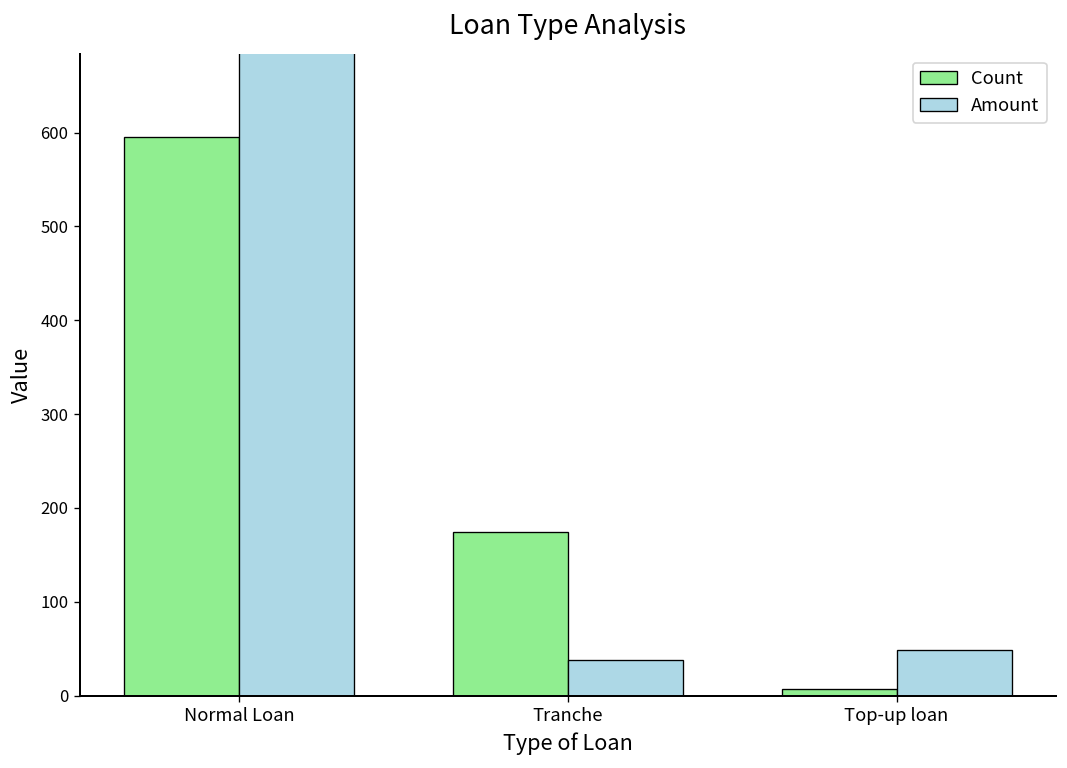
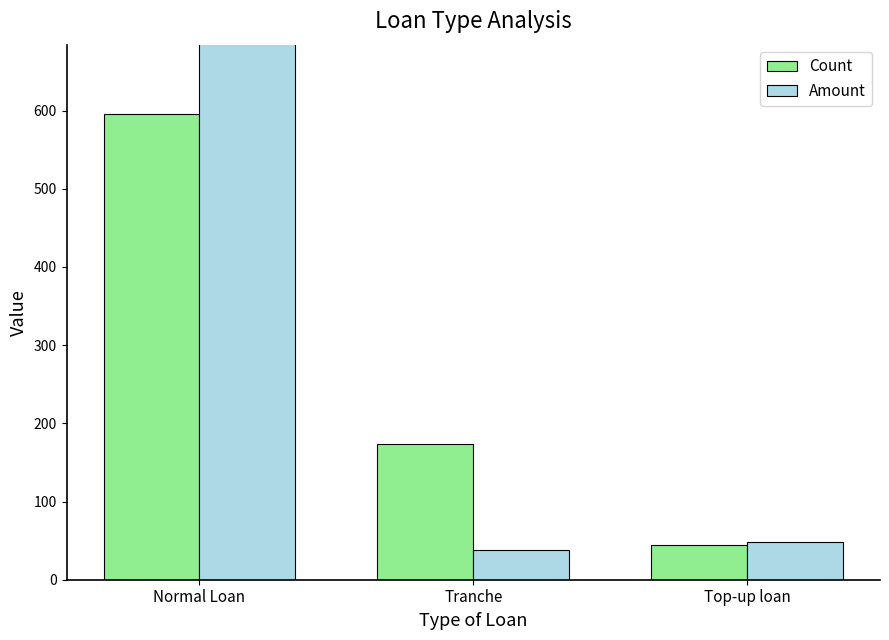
Count, Top-up loan: 10 -> 40
